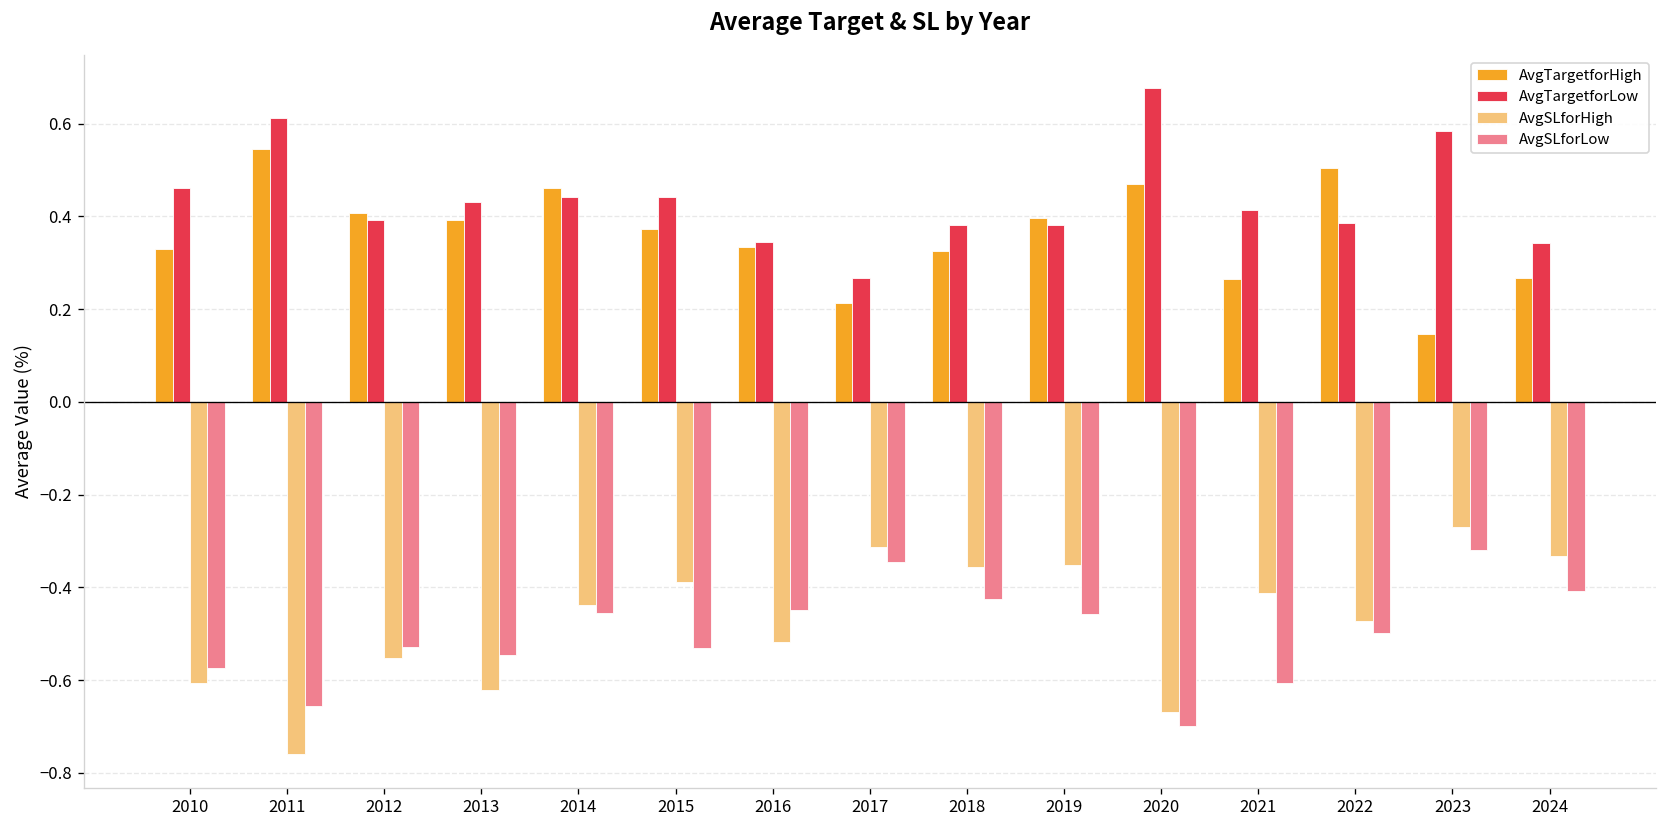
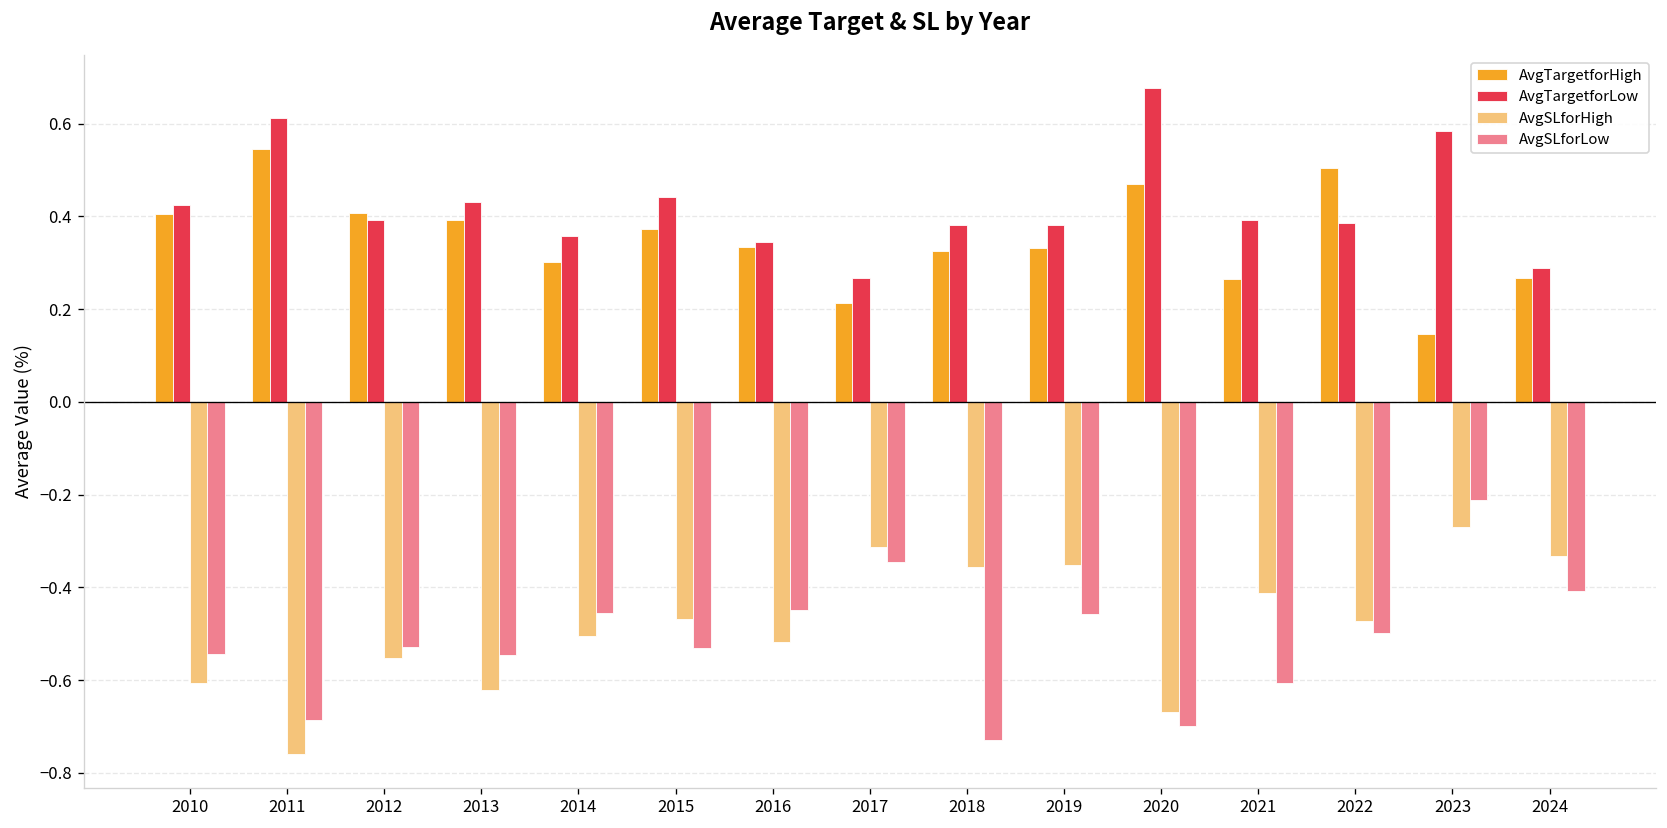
AvgTargetforHigh, 2010: 0.33 -> 0.40
AvgTargetforLow, 2010: 0.46 -> 0.42
AvgSLforLow, 2010: -0.57 -> -0.54
AvgSLforLow, 2011: -0.66 -> -0.69
AvgTargetforHigh, 2014: 0.46 -> 0.30
AvgTargetforLow, 2014: 0.44 -> 0.36
AvgSLforHigh, 2014: -0.44 -> -0.51
AvgSLforHigh, 2015: -0.39 -> -0.47
AvgSLforLow, 2018: -0.43 -> -0.73
AvgTargetforHigh, 2019: 0.40 -> 0.33
AvgTargetforLow, 2021: 0.41 -> 0.39
AvgSLforLow, 2023: -0.32 -> -0.21
AvgTargetforLow, 2024: 0.34 -> 0.29
